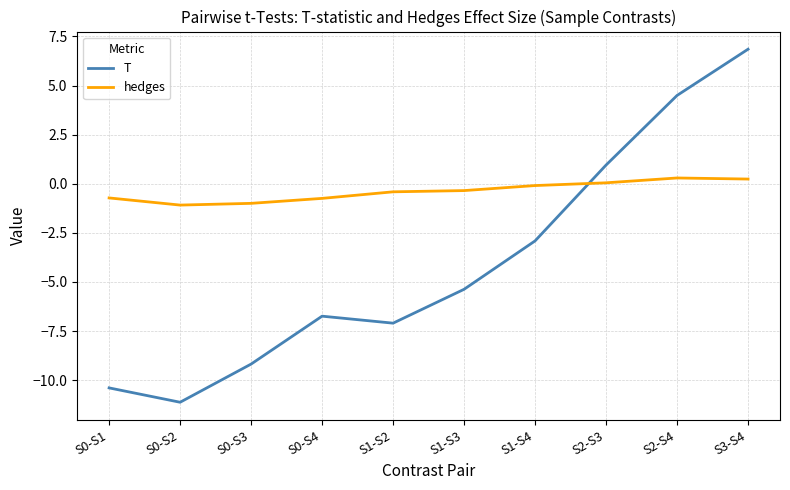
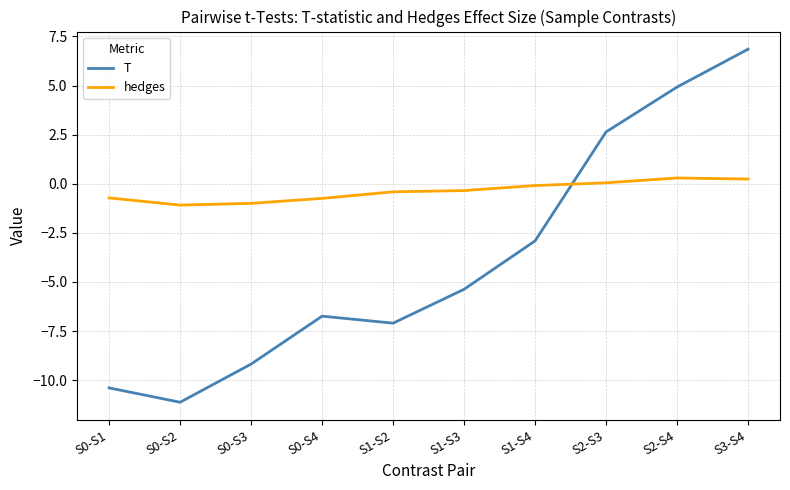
T, S2-S3: 1.0 -> 2.6
T, S2-S4: 4.5 -> 4.9
